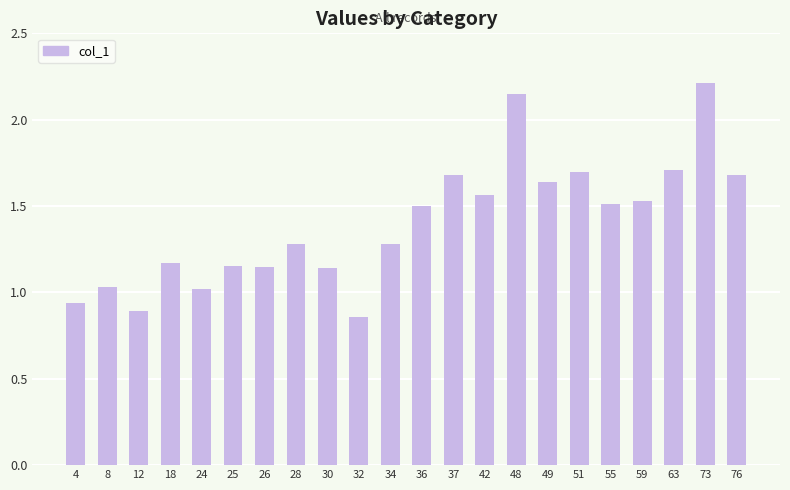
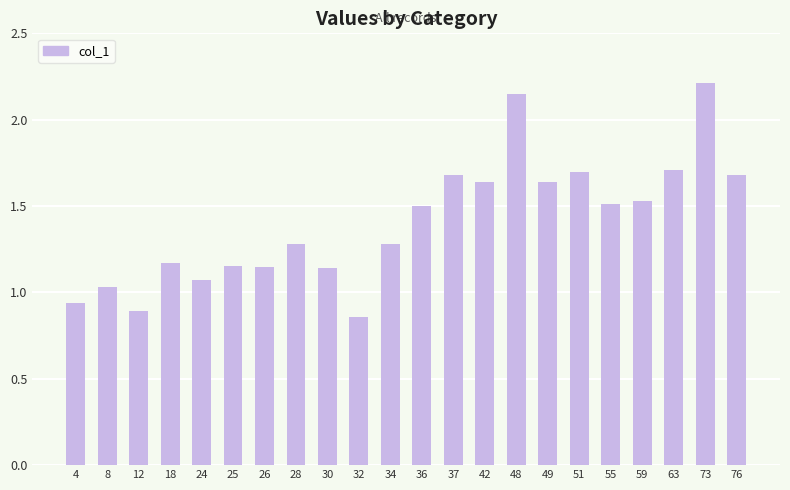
24: 1.02 -> 1.07
42: 1.57 -> 1.64
